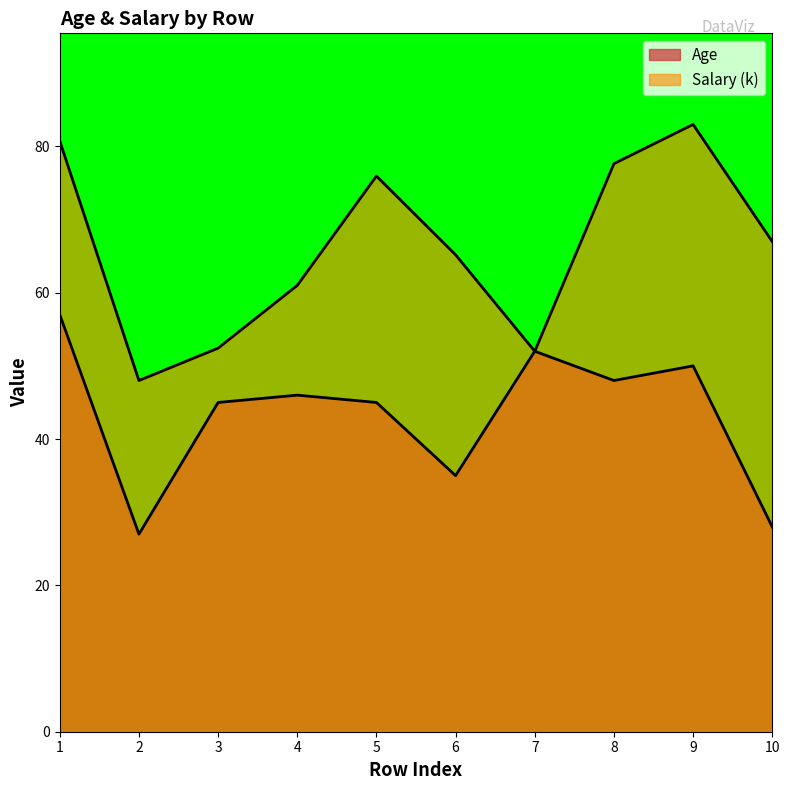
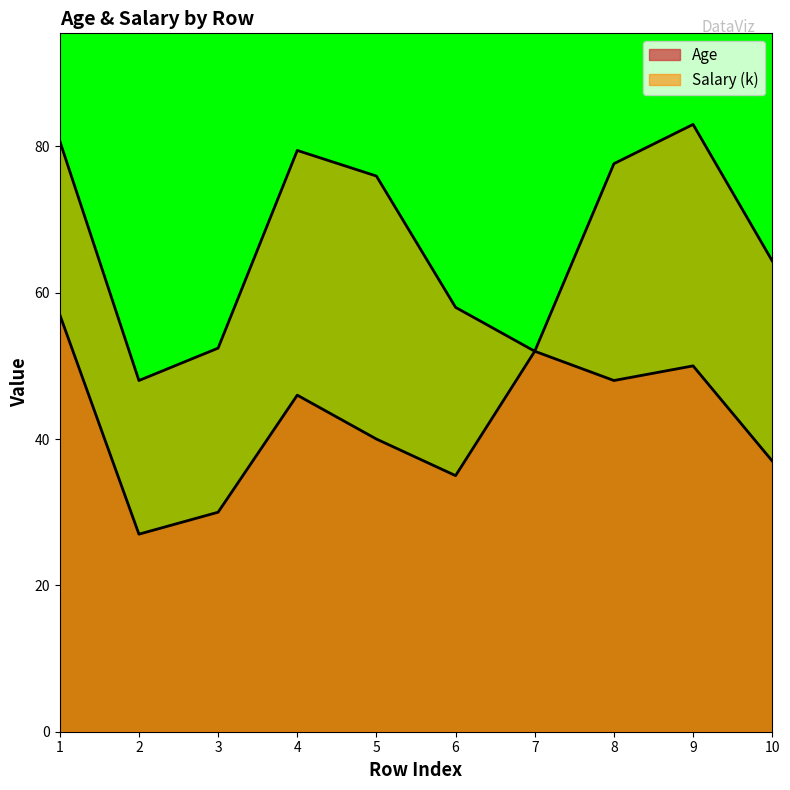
Age, 3: 45 -> 30
Salary (k), 4: 61 -> 79
Age, 5: 45 -> 40
Salary (k), 6: 65 -> 58
Age, 10: 28 -> 37
Salary (k), 10: 67 -> 64
